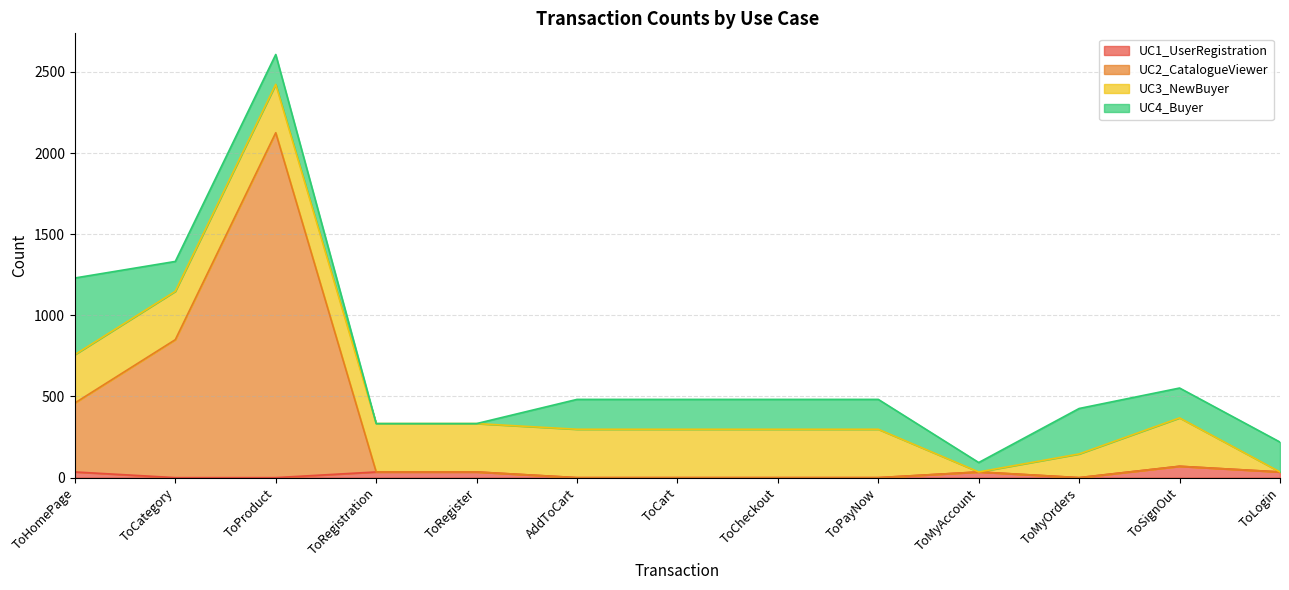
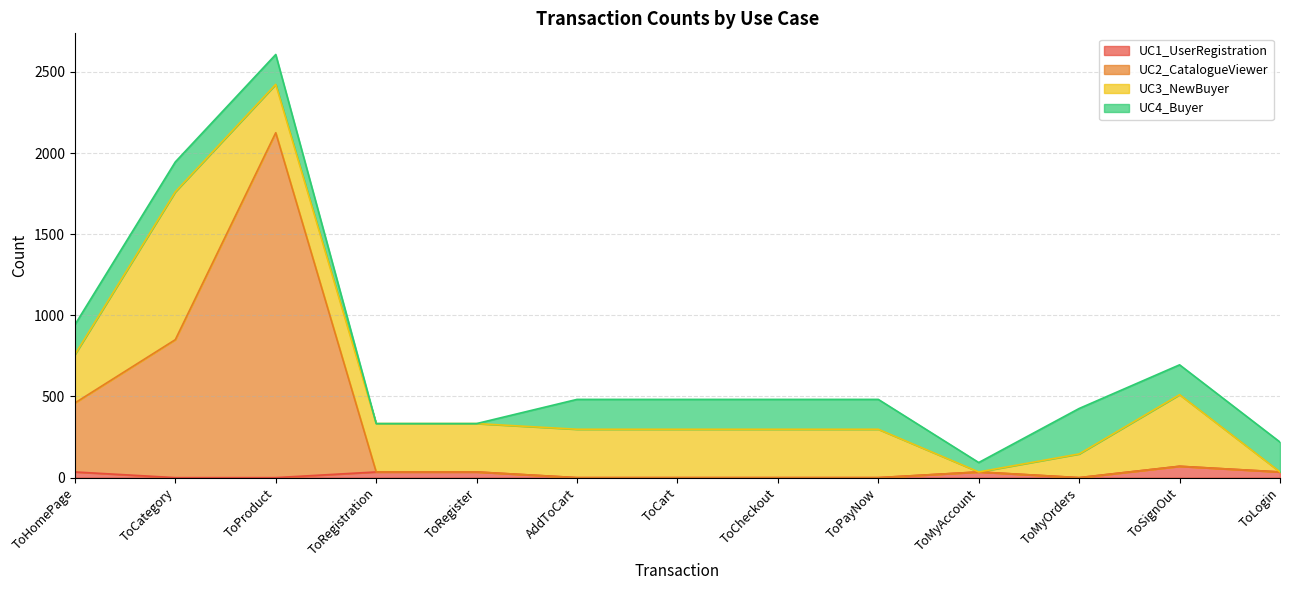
UC4_Buyer, ToHomePage: 470 -> 180
UC3_NewBuyer, ToCategory: 300 -> 910
UC3_NewBuyer, ToSignOut: 300 -> 440
